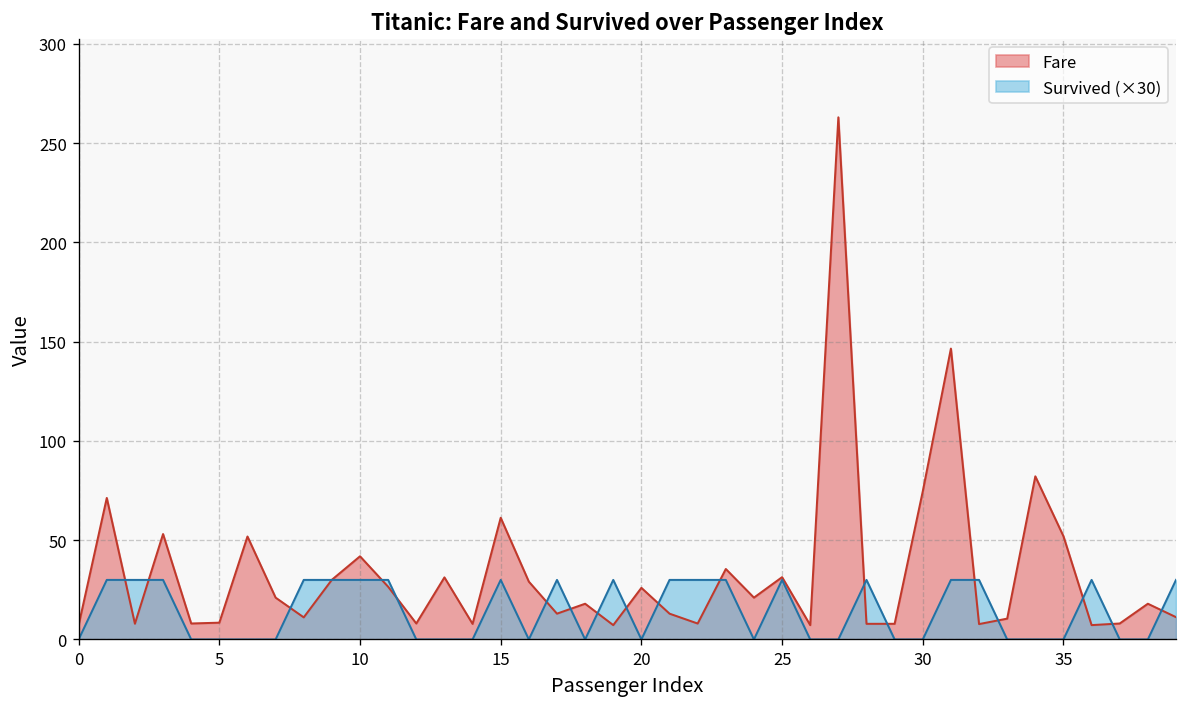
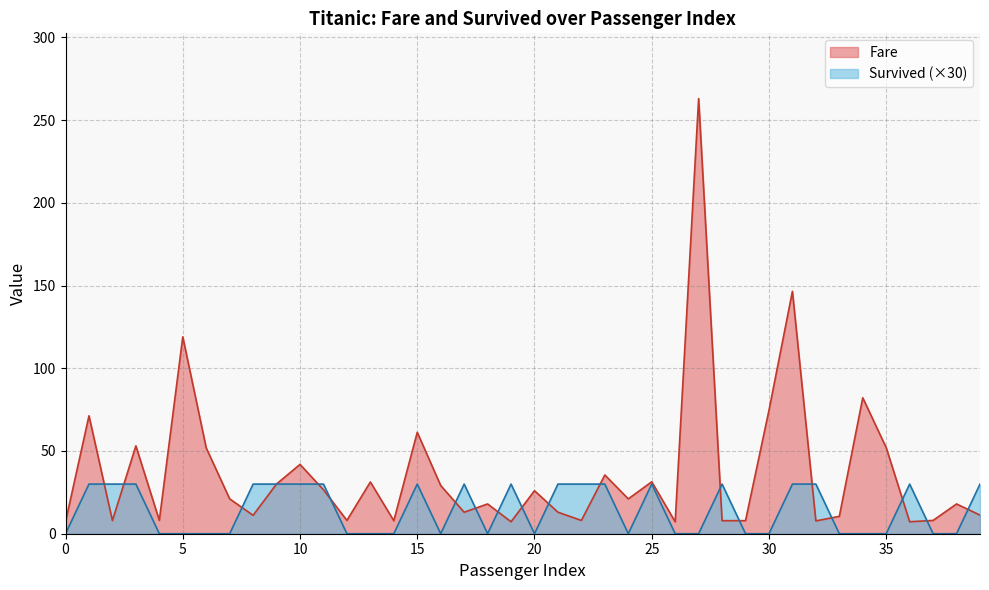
Fare, 5: 8 -> 119
